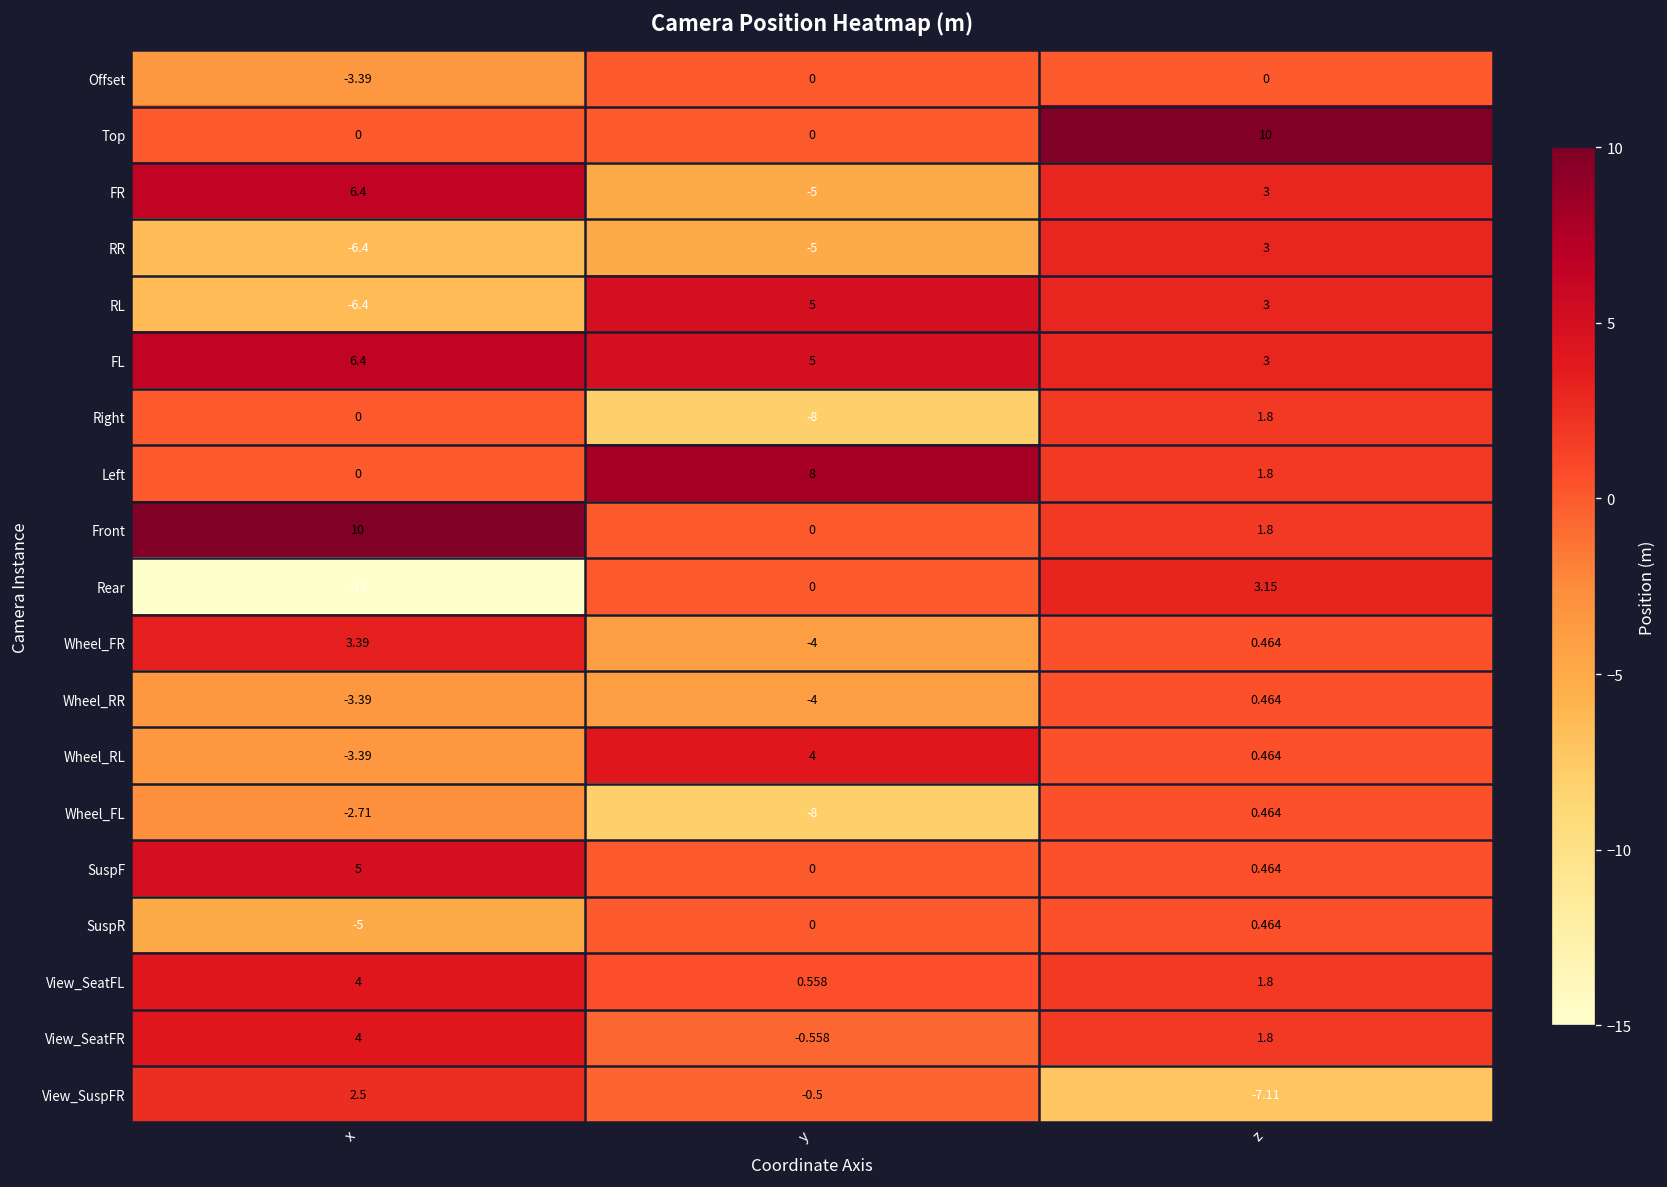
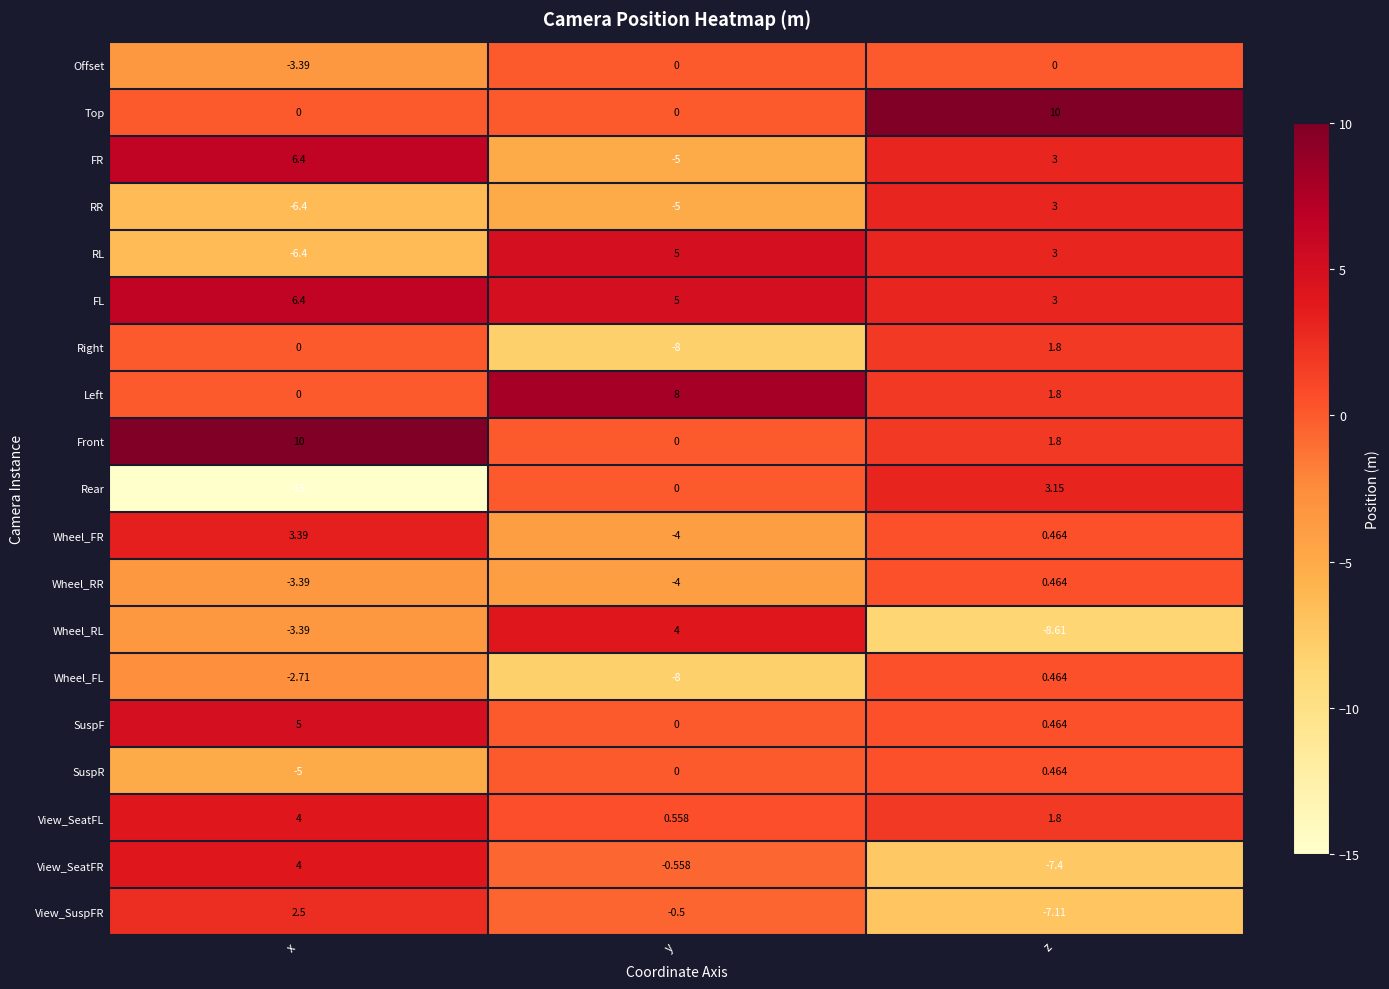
Wheel_RL, z: 0.464 -> -8.61
View_SeatFR, z: 1.8 -> -7.4
